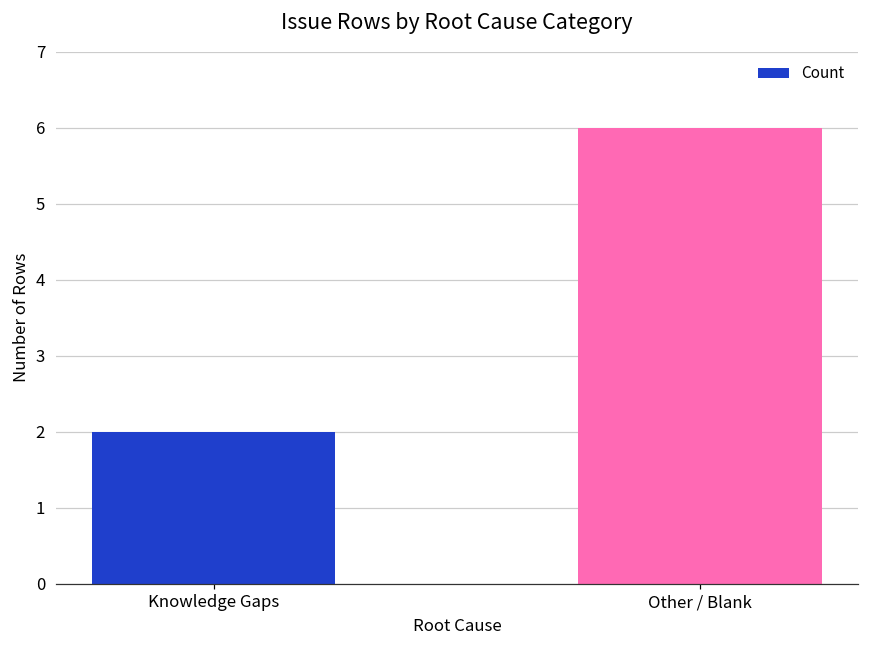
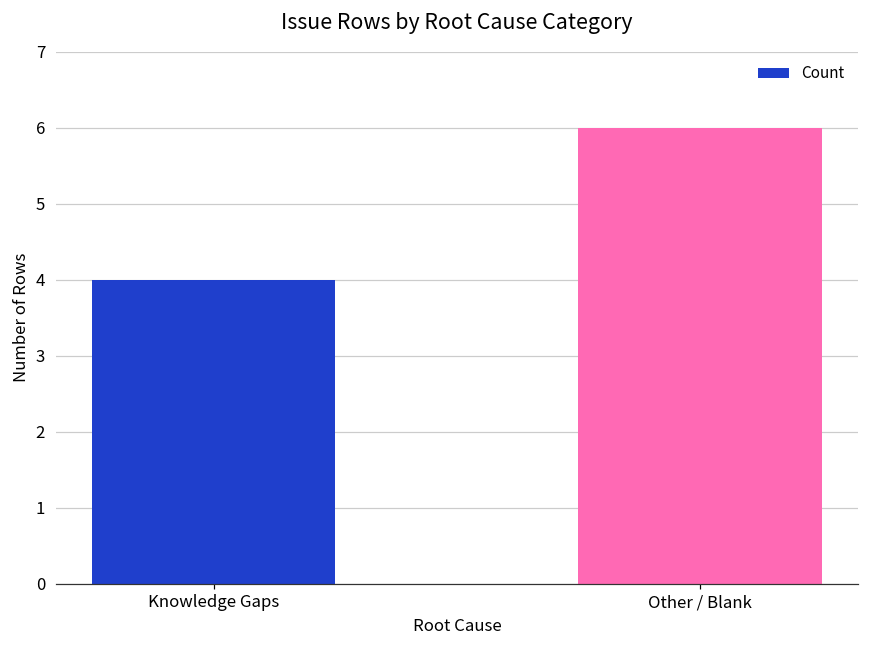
Knowledge Gaps: 2 -> 4
